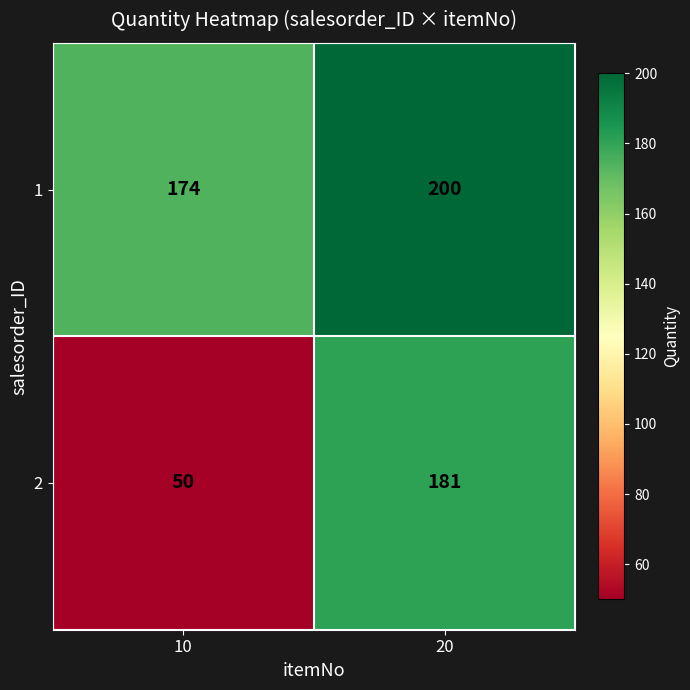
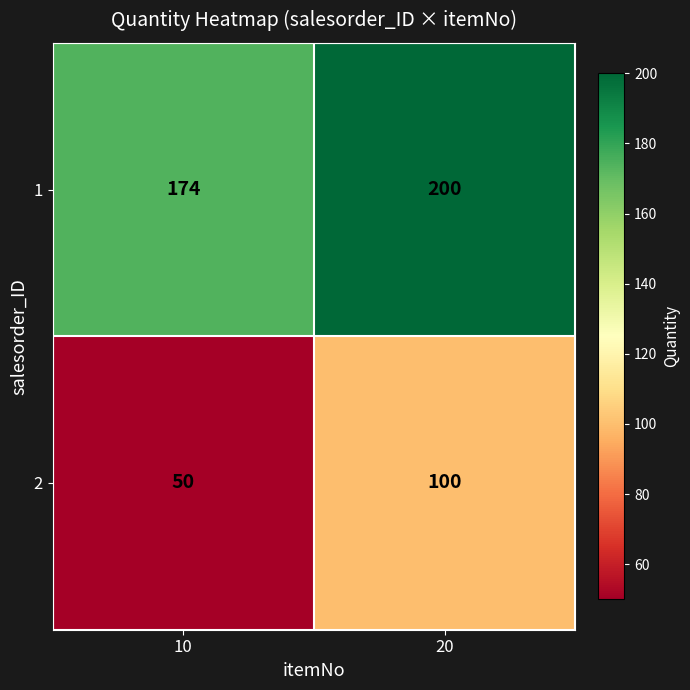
2, 20: 181 -> 100
